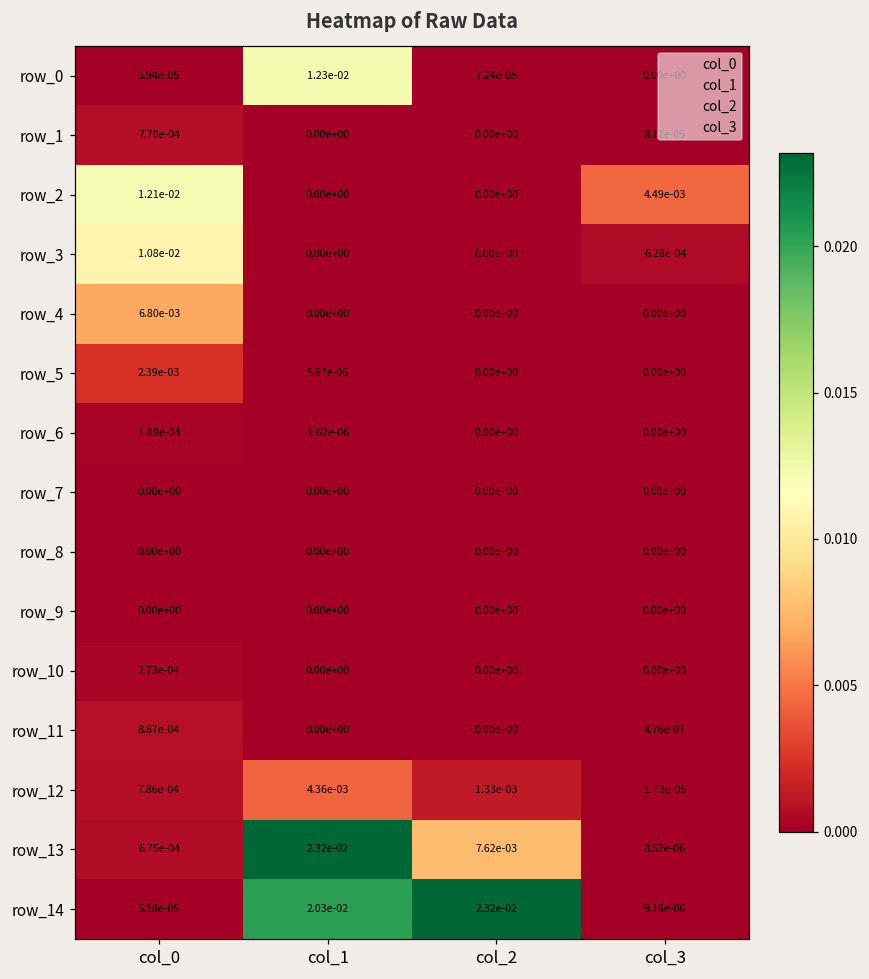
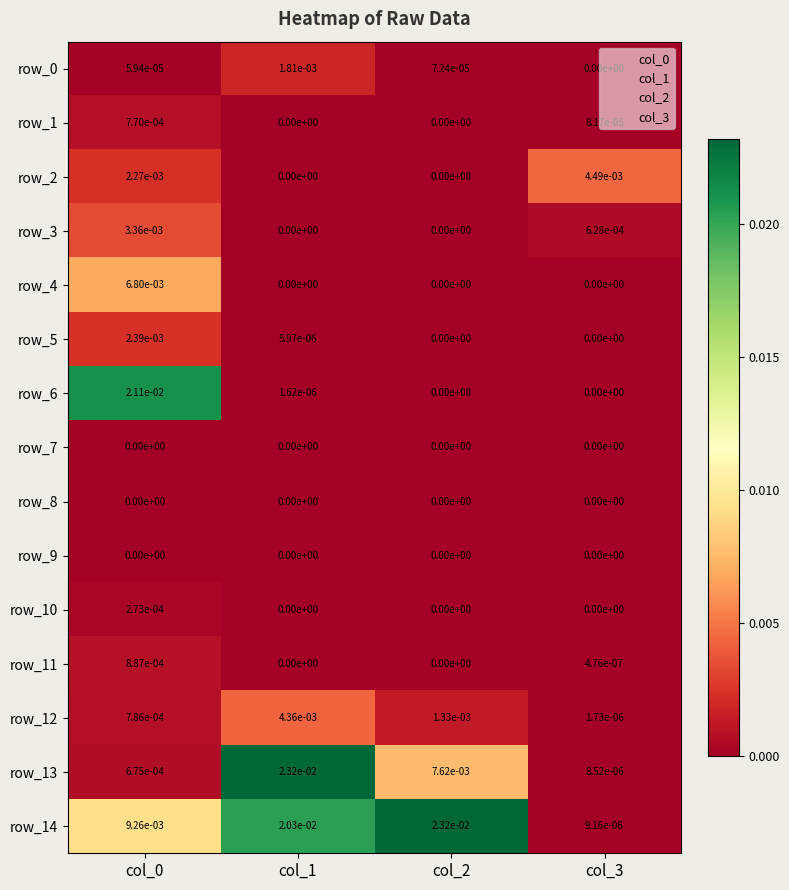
row_0, col_1: 1.23e-02 -> 1.81e-03
row_2, col_0: 1.21e-02 -> 2.27e-03
row_3, col_0: 1.08e-02 -> 3.36e-03
row_6, col_0: 1.89e-04 -> 2.11e-02
row_14, col_0: 5.18e-05 -> 9.26e-03
